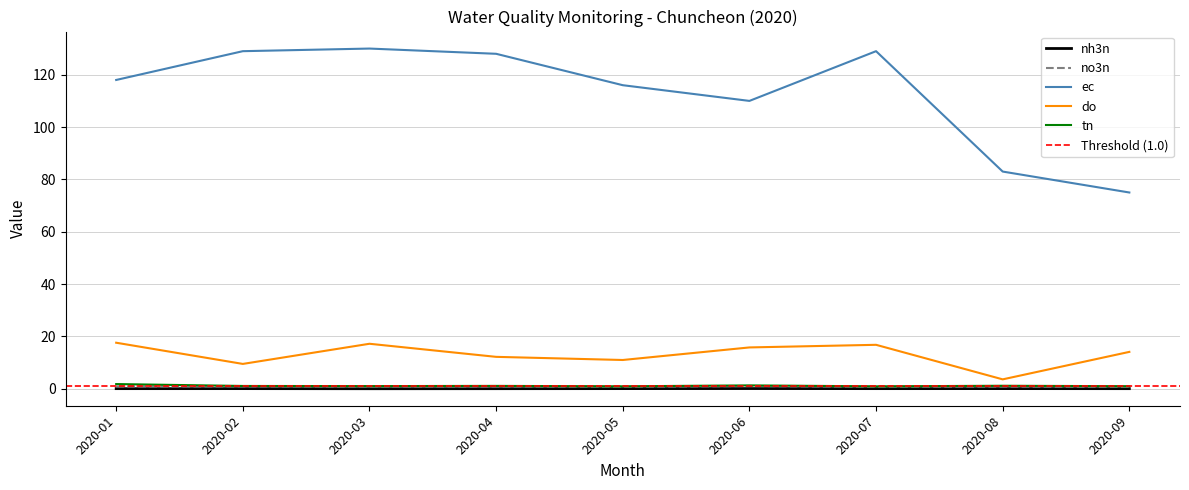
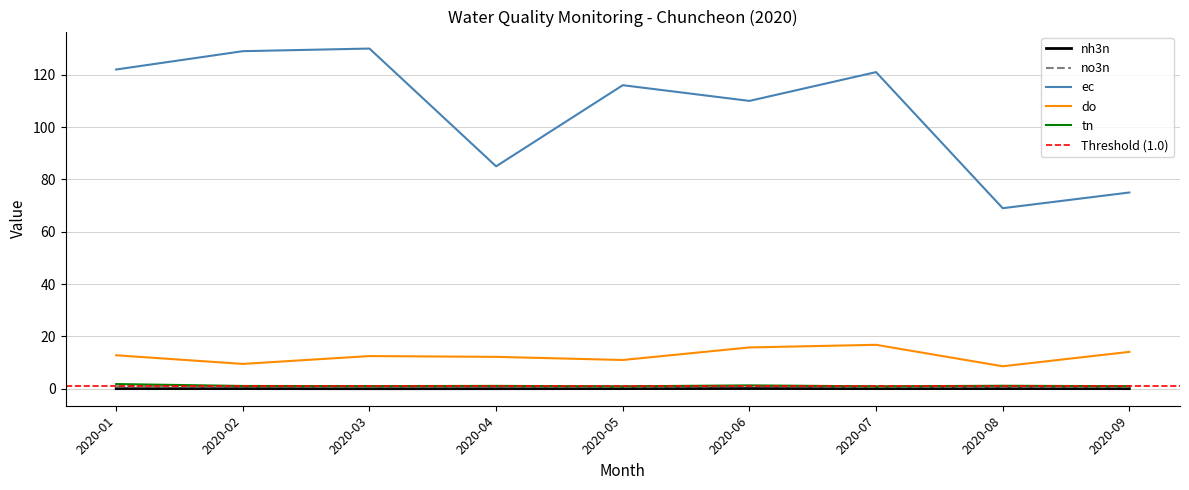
ec, 2020-01: 118 -> 122
do, 2020-01: 18 -> 13
do, 2020-03: 17 -> 13
ec, 2020-04: 128 -> 85
ec, 2020-07: 129 -> 121
ec, 2020-08: 83 -> 69
do, 2020-08: 4 -> 9
